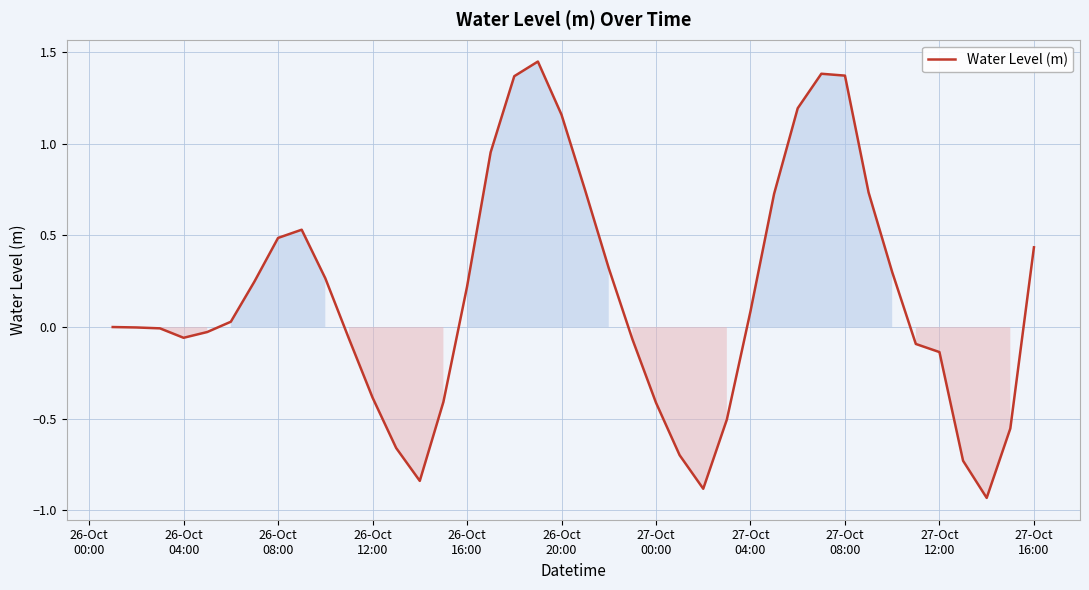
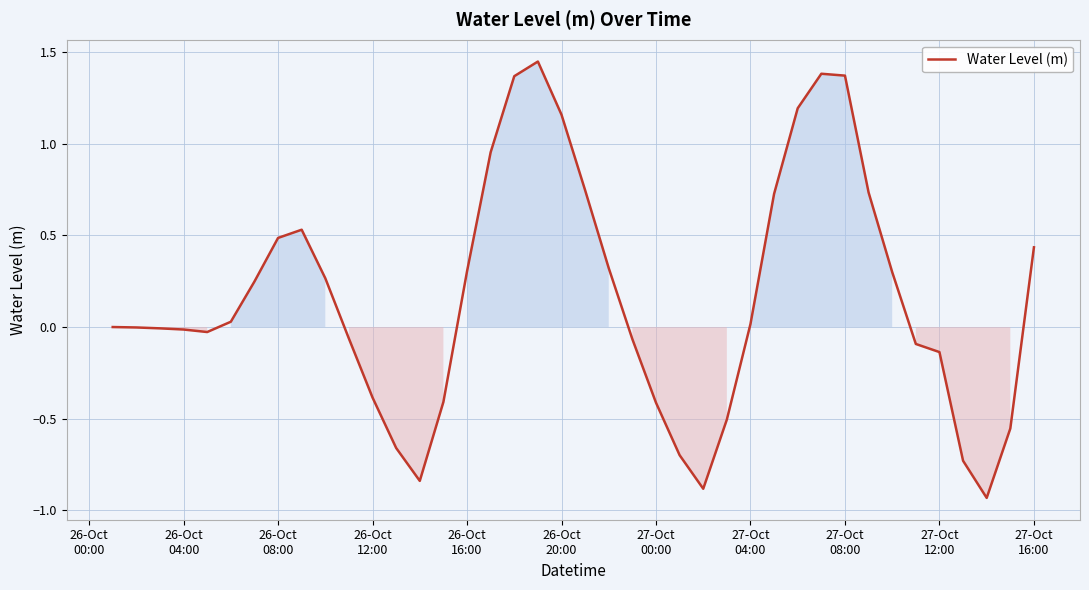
26-Oct 04:00: -0.06 -> -0.01
26-Oct 16:00: 0.22 -> 0.30
27-Oct 04:00: 0.09 -> 0.02
